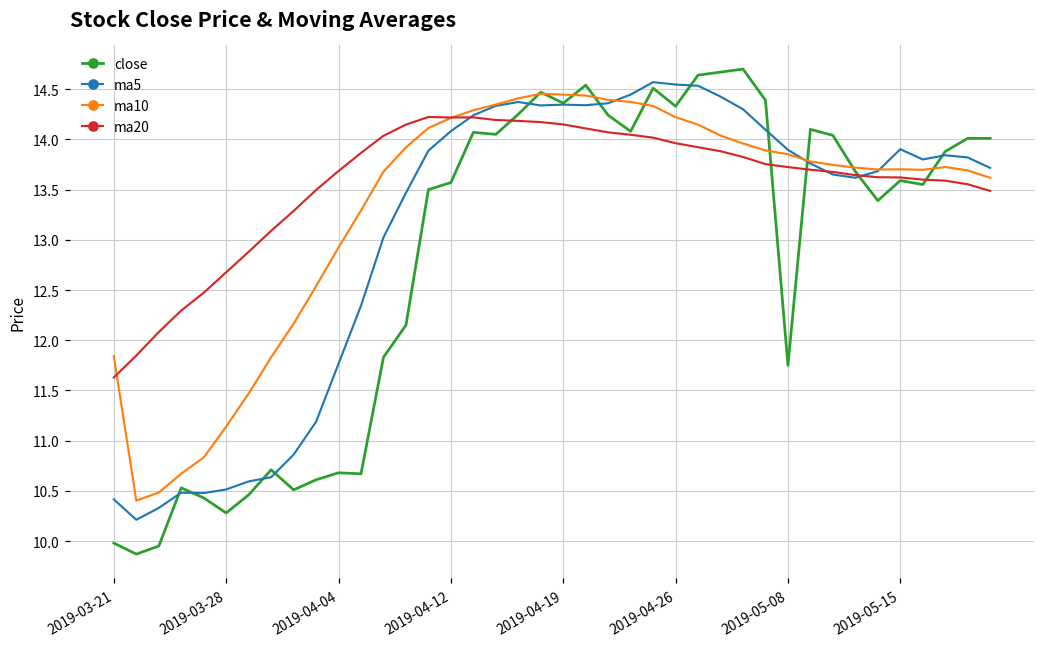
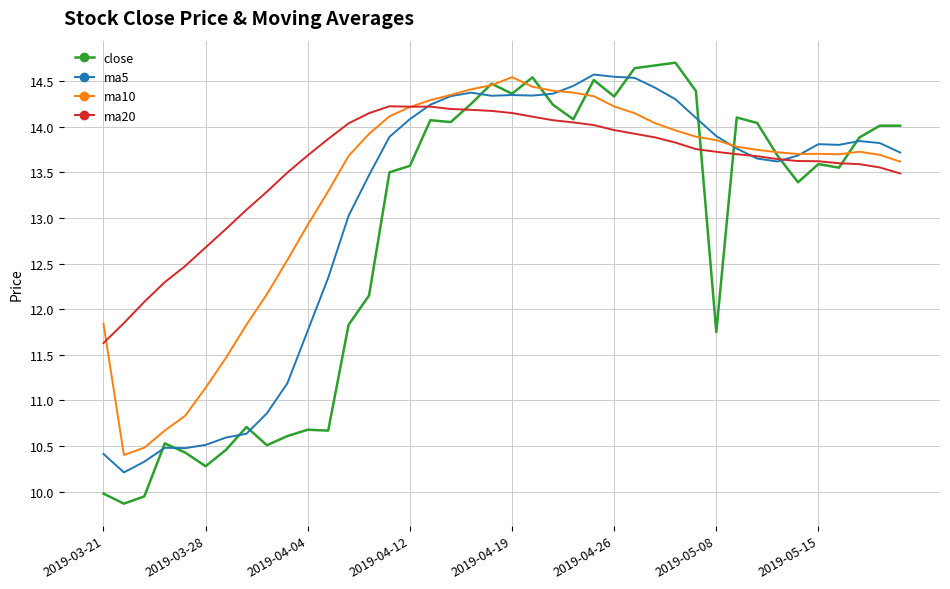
ma10, 2019-04-19: 14.4 -> 14.5
ma5, 2019-05-15: 13.9 -> 13.8
